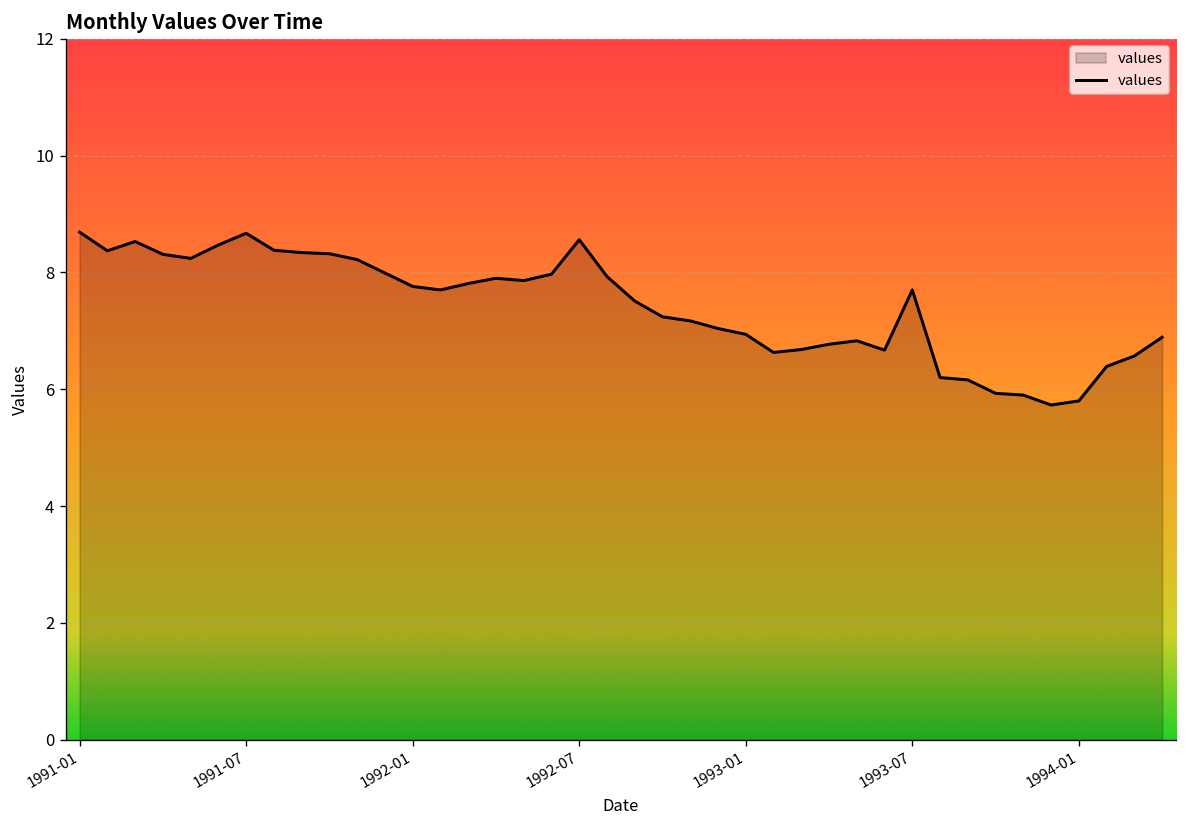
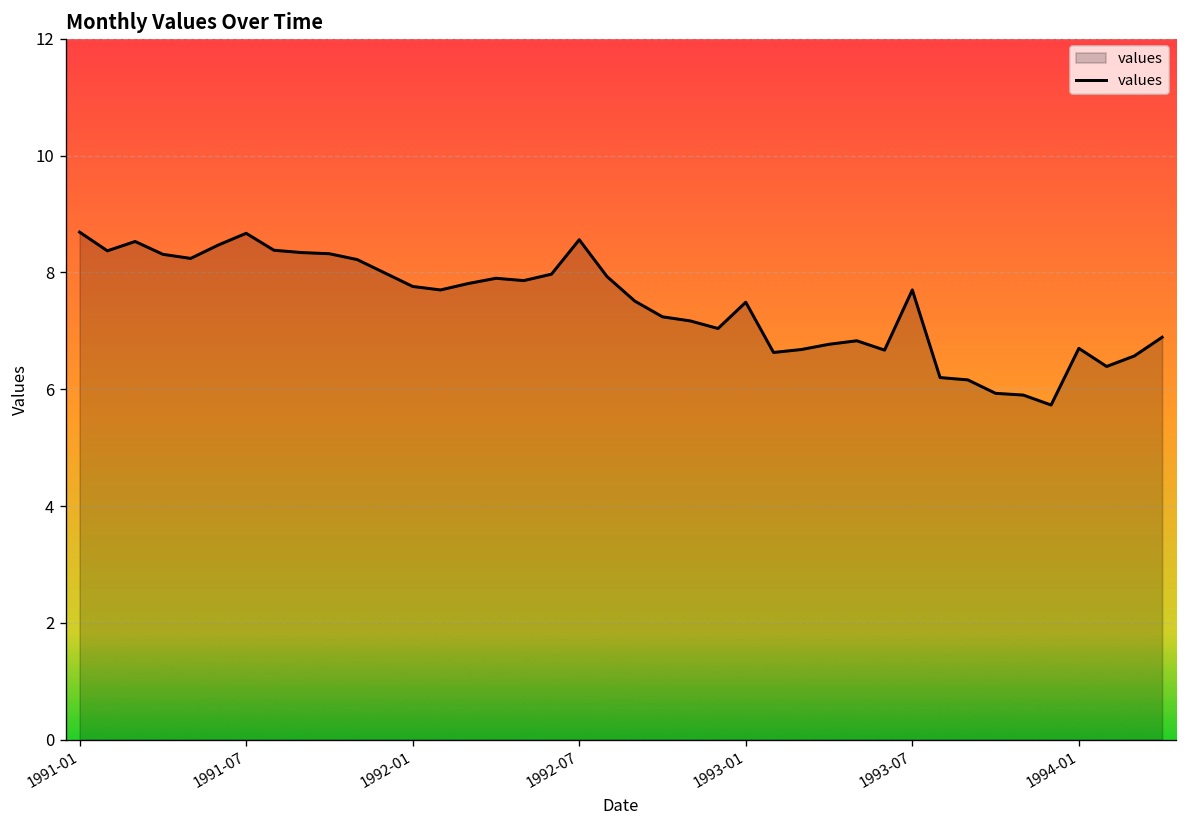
1993-01: 6.9 -> 7.5
1994-01: 5.8 -> 6.7
